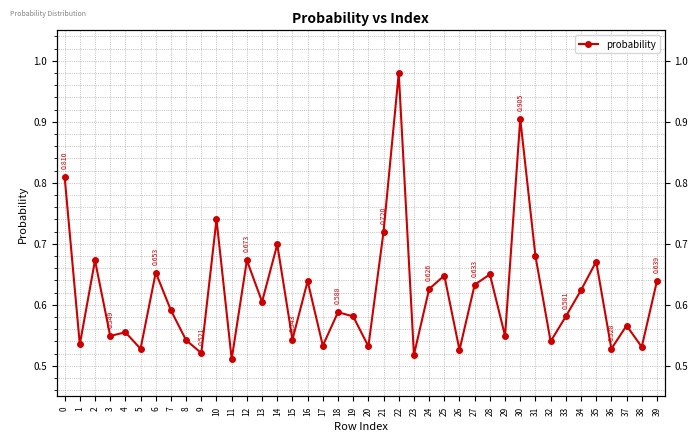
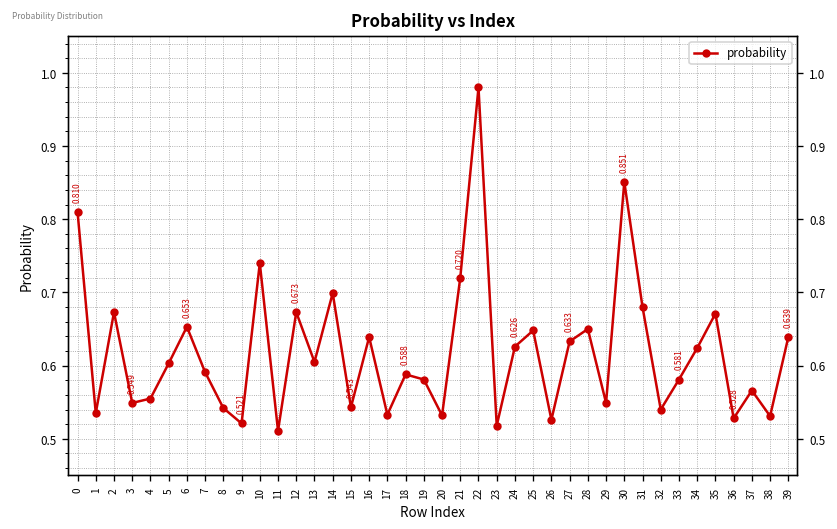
5: 0.53 -> 0.60
30: 0.905 -> 0.851
